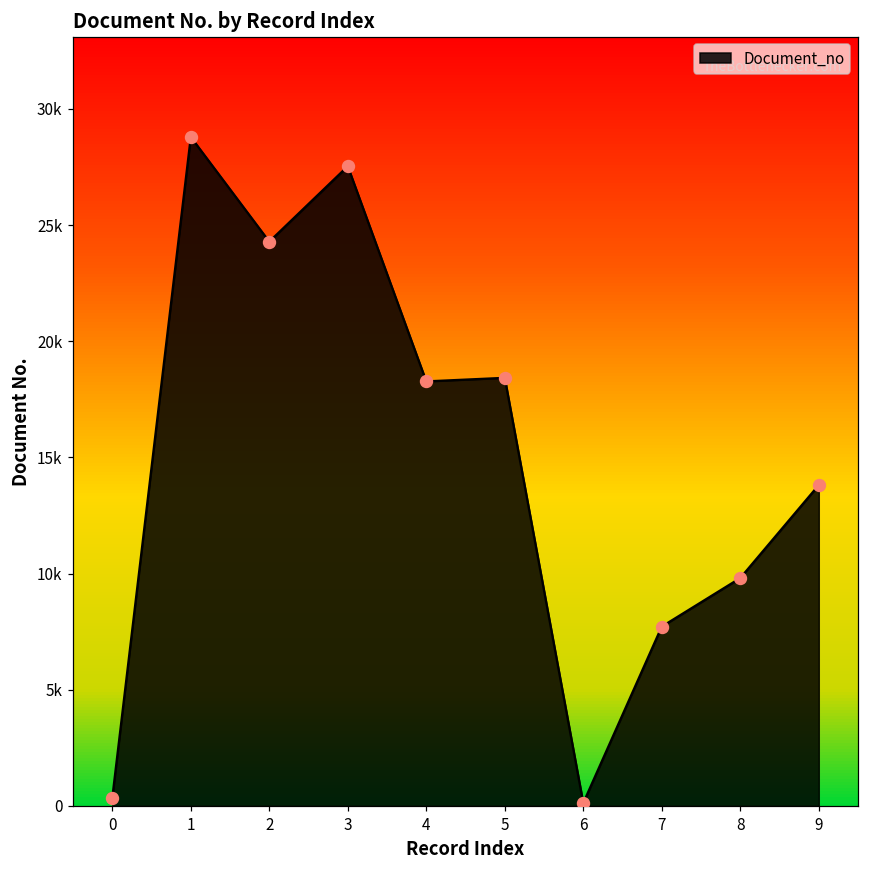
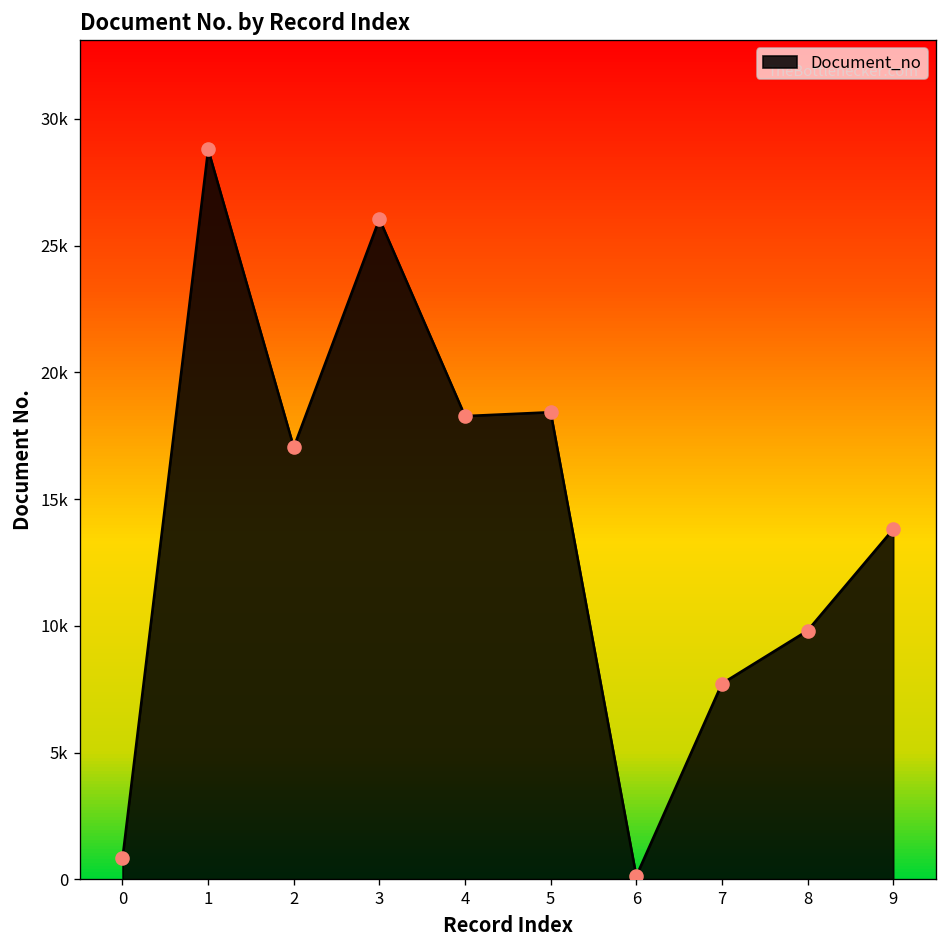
0: 300 -> 800
2: 24300 -> 17000
3: 27500 -> 26100
